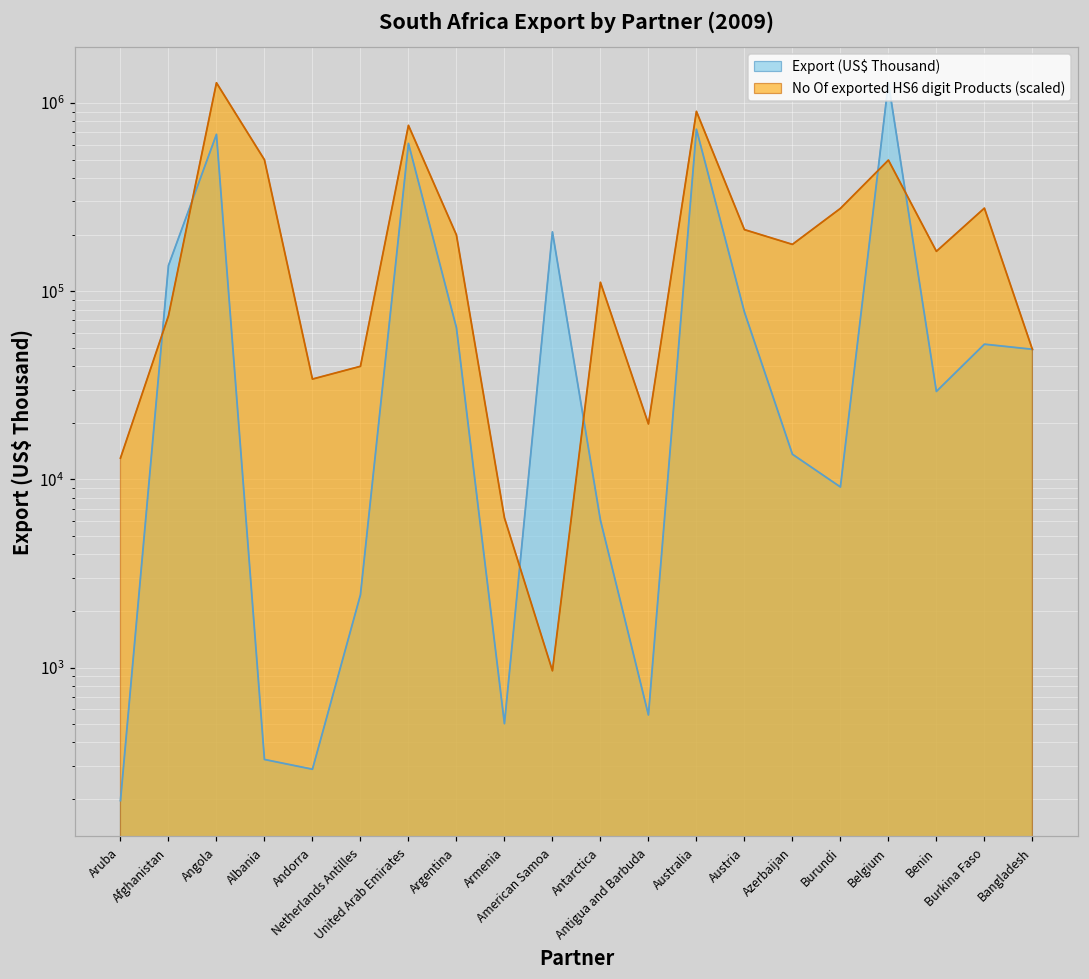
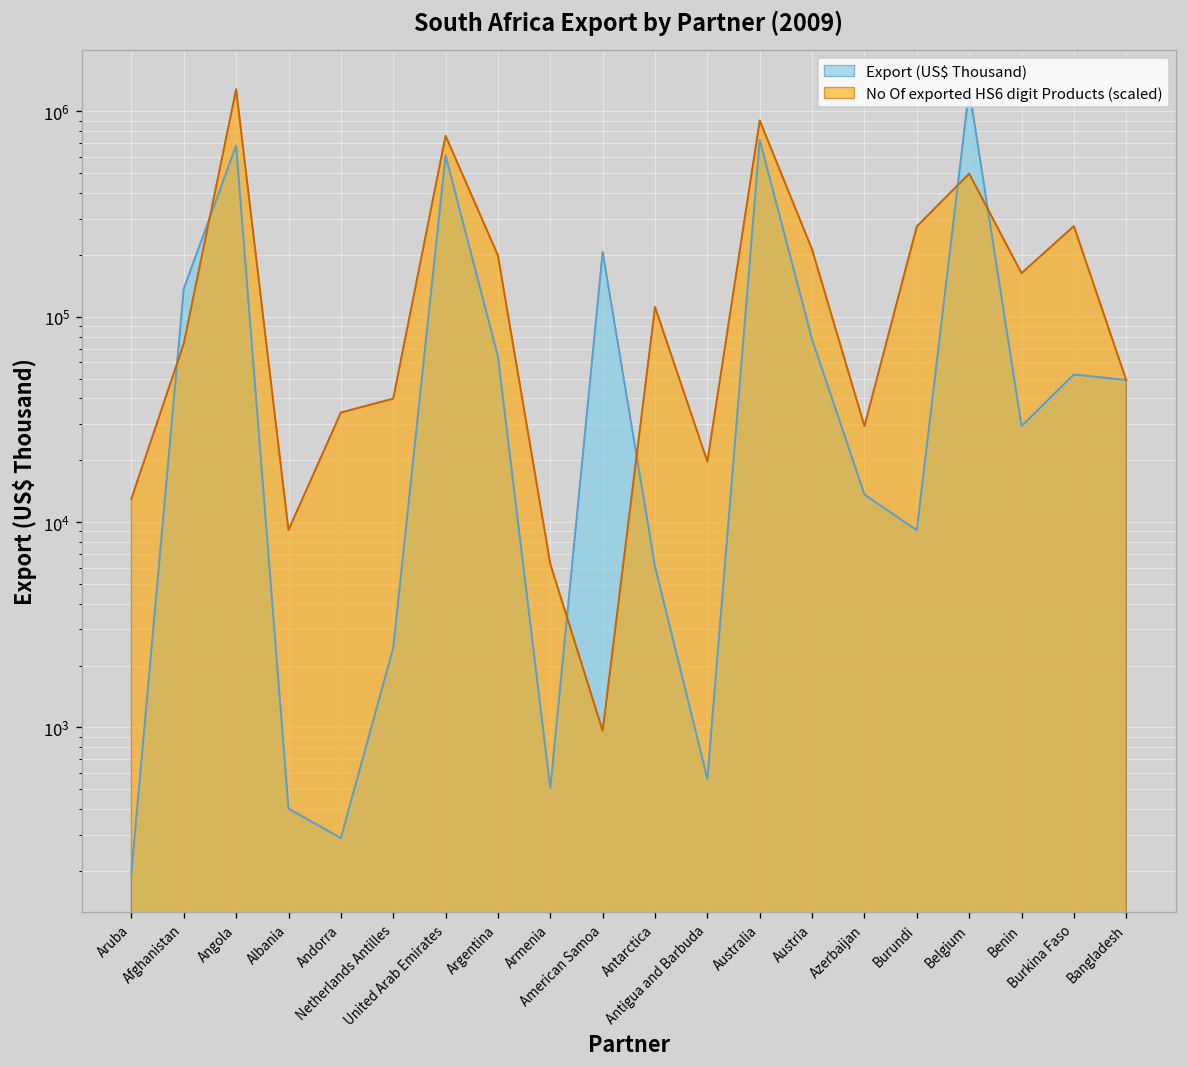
Export (US$ Thousand), Albania: 320 -> 400
No Of exported HS6 digit Products (scaled), Albania: 500000 -> 9000
No Of exported HS6 digit Products (scaled), Azerbaijan: 180000 -> 29000
